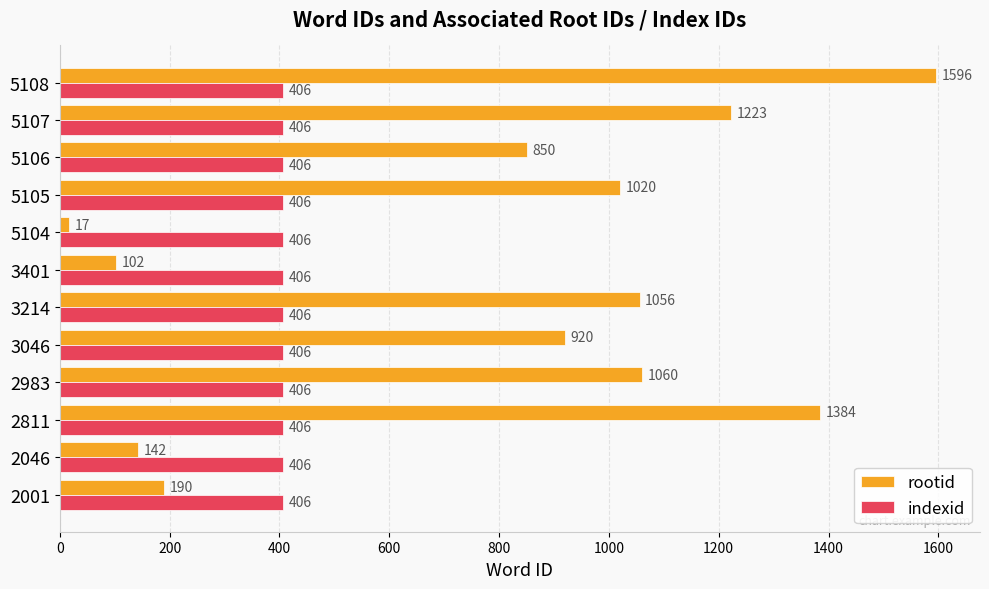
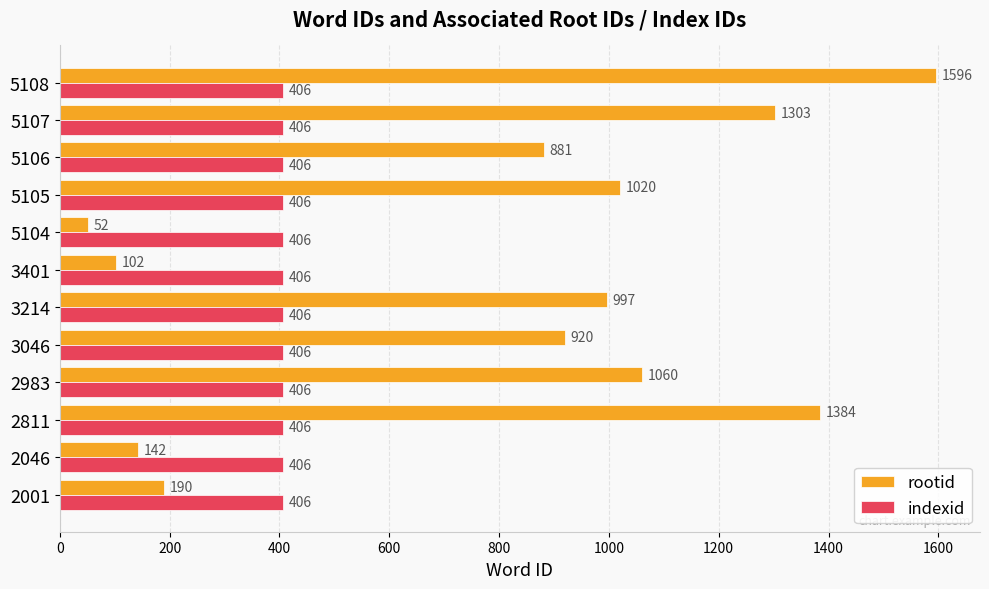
rootid, 5107: 1223 -> 1303
rootid, 5106: 850 -> 881
rootid, 5104: 17 -> 52
rootid, 3214: 1056 -> 997
